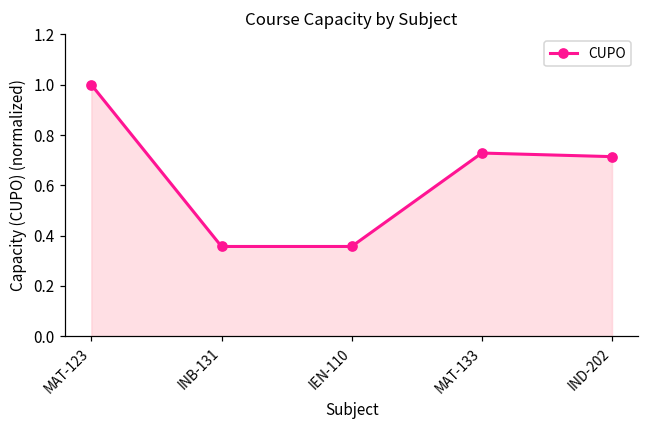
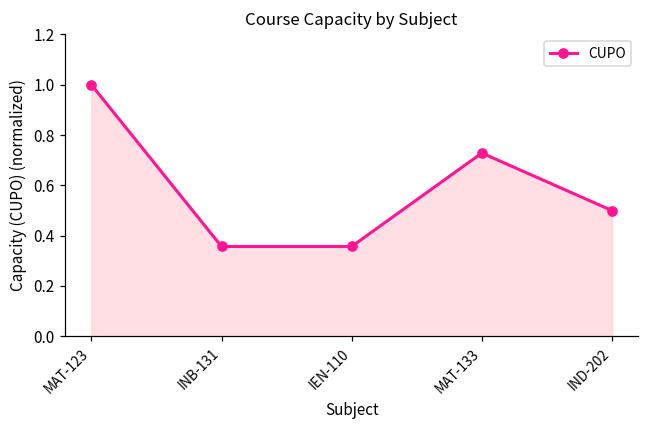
IND-202: 0.71 -> 0.50
